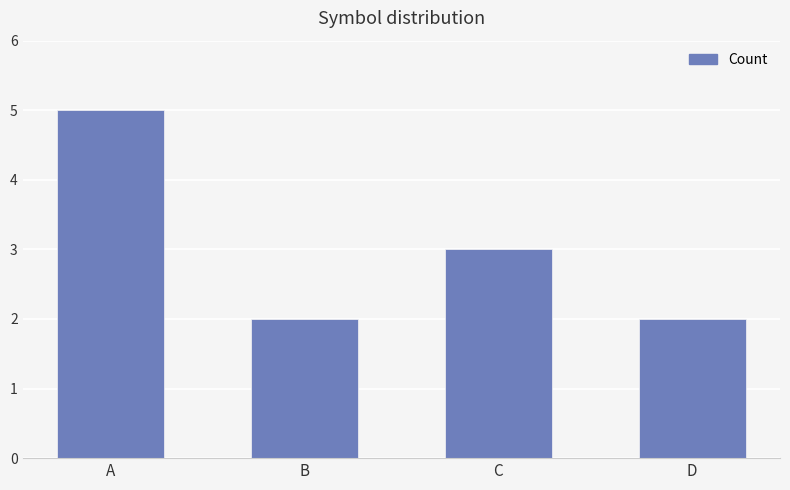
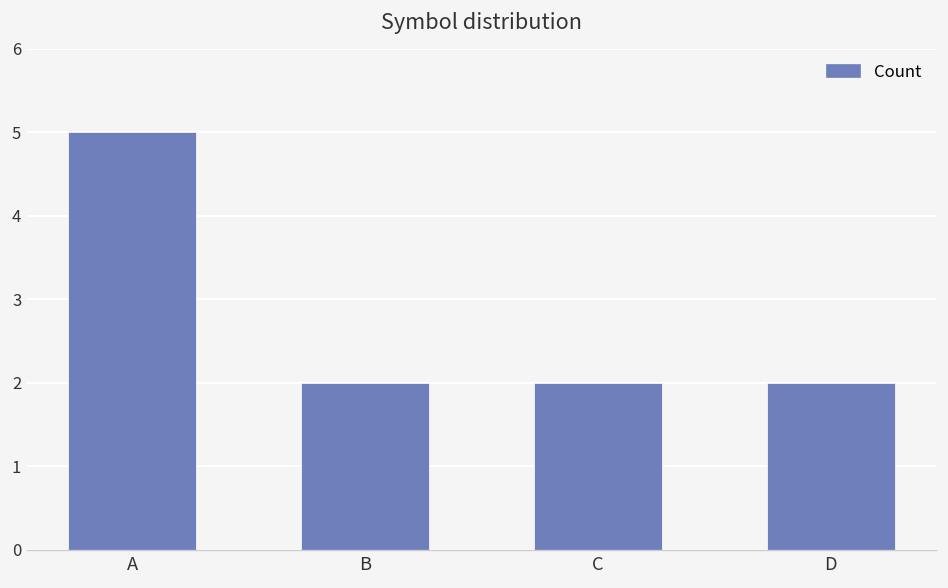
C: 3 -> 2
